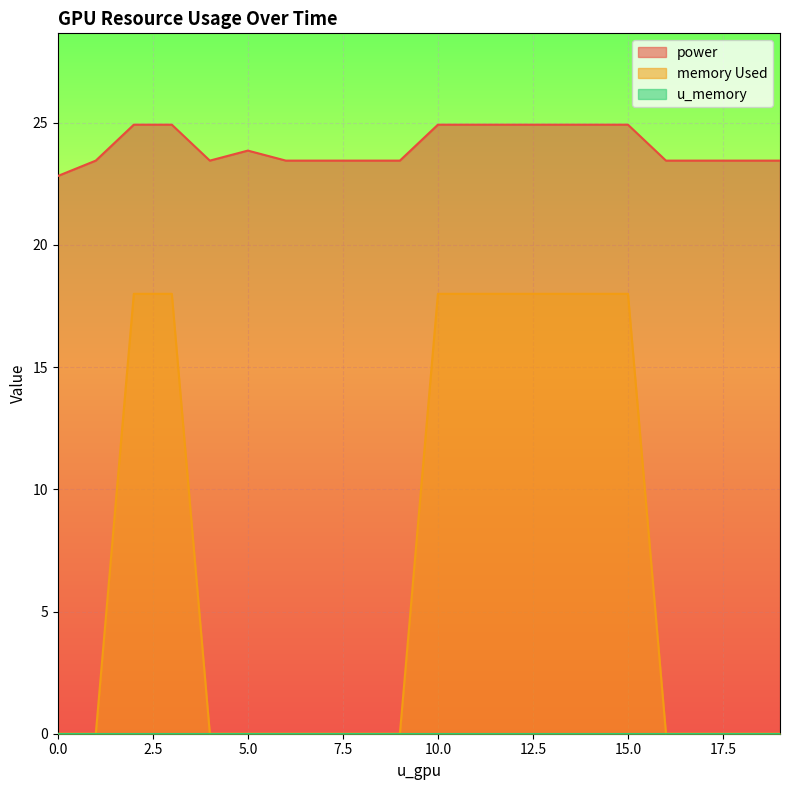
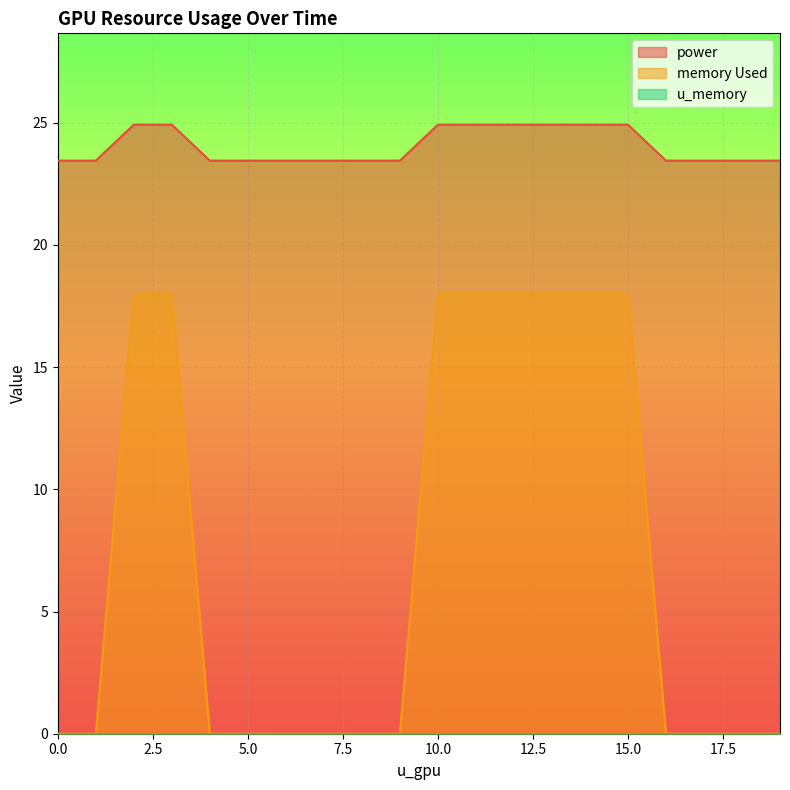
power, 0.0: 22.8 -> 23.5
power, 5.0: 23.9 -> 23.5
